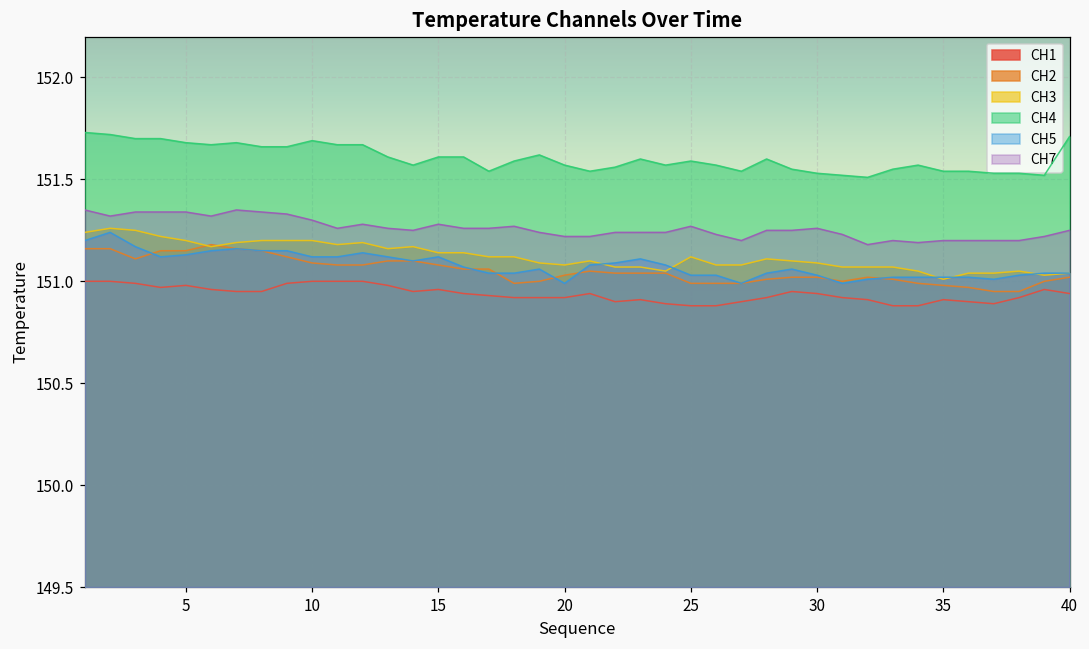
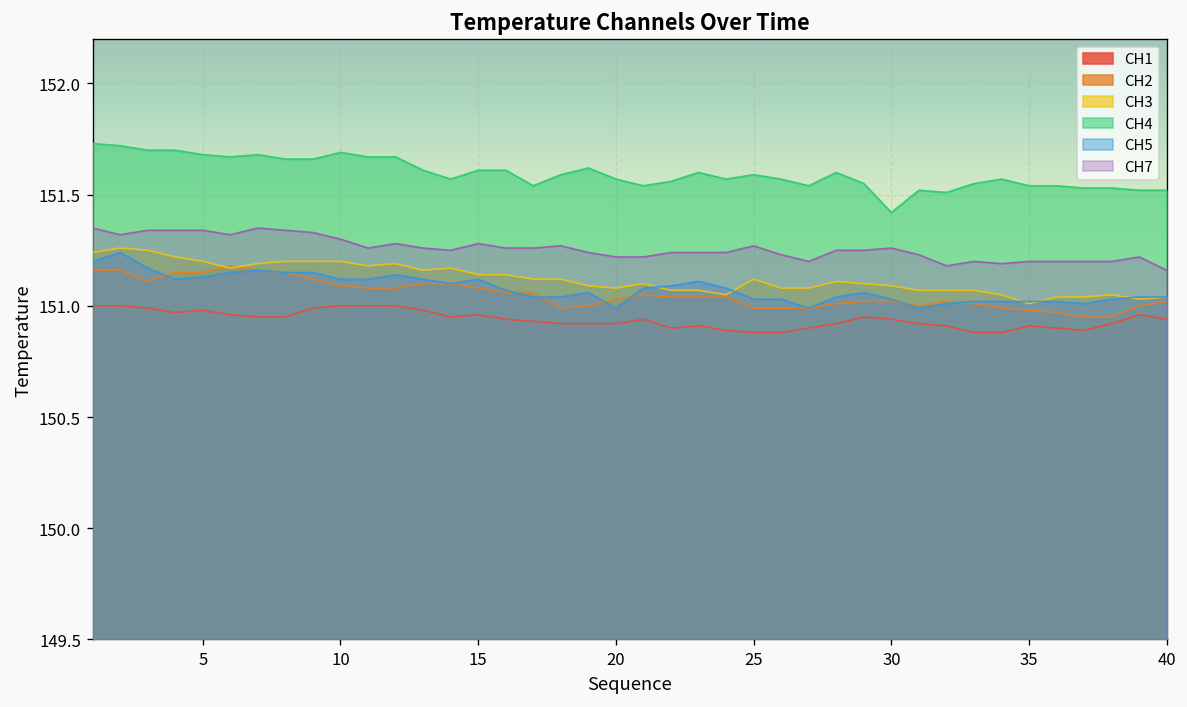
CH4, 30: 151.53 -> 151.42
CH4, 40: 151.71 -> 151.52
CH7, 40: 151.25 -> 151.16
